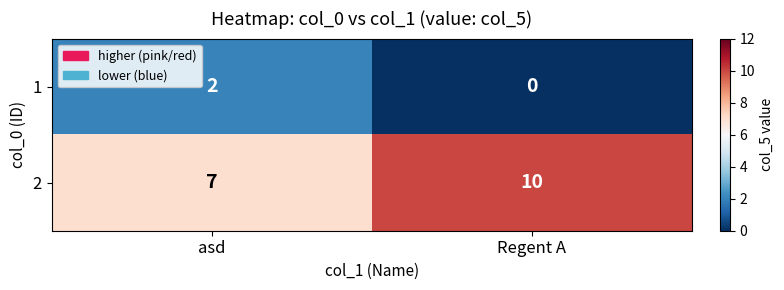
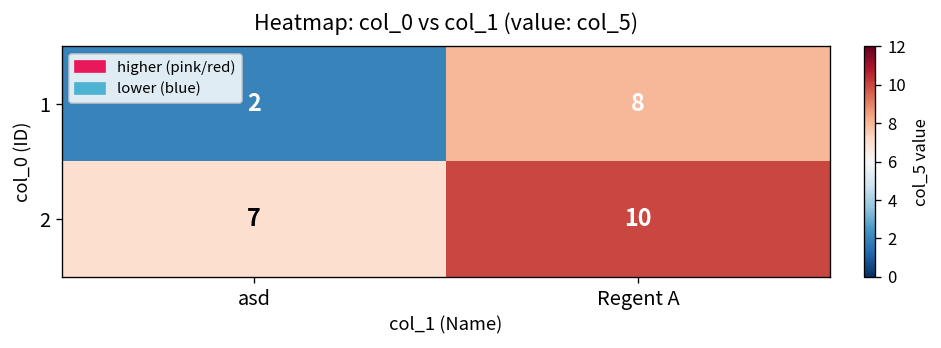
1, Regent A: 0 -> 8
